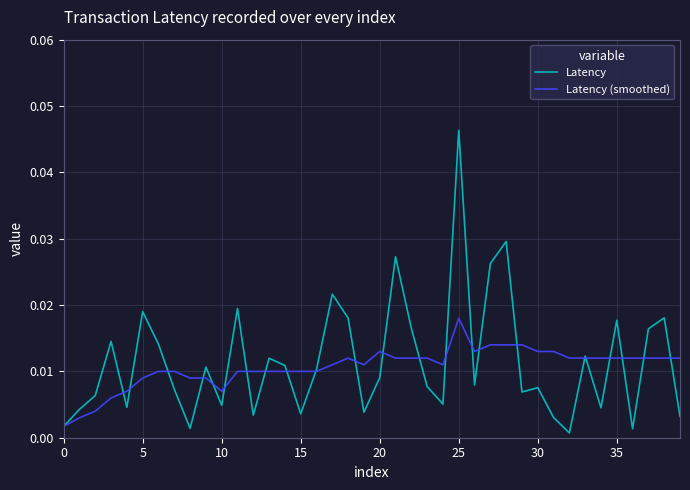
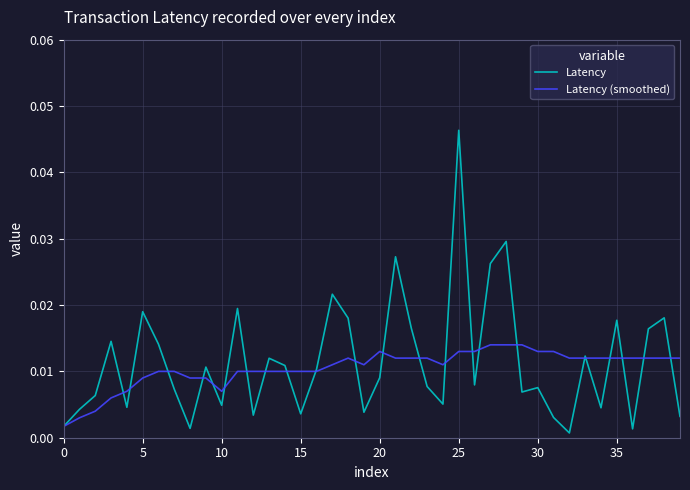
Latency (smoothed), 25: 0.018 -> 0.013
